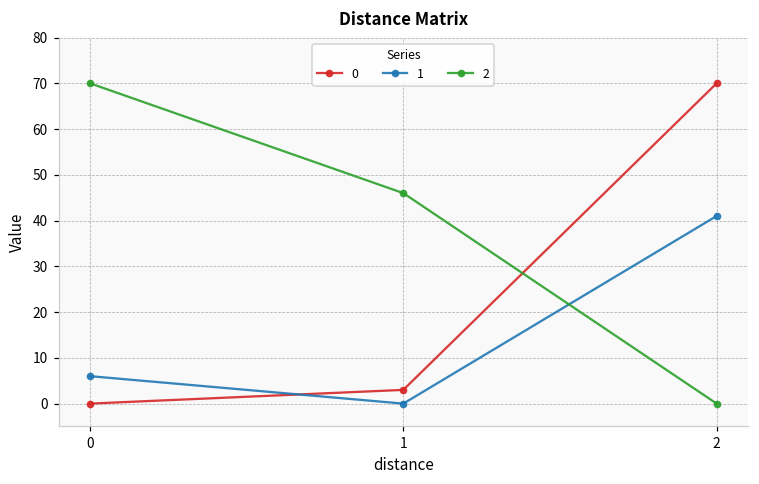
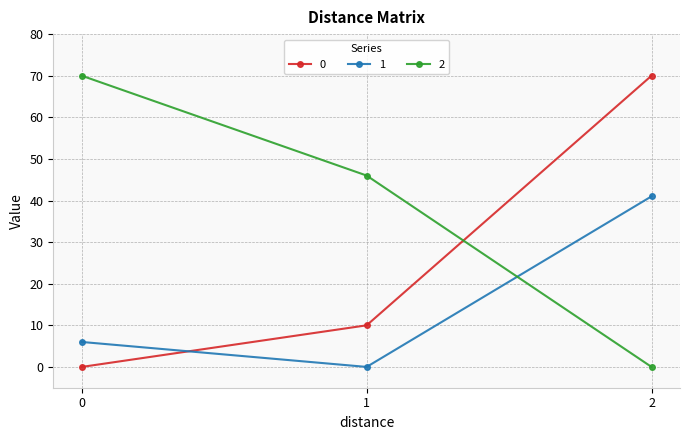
0, 1: 3 -> 10
